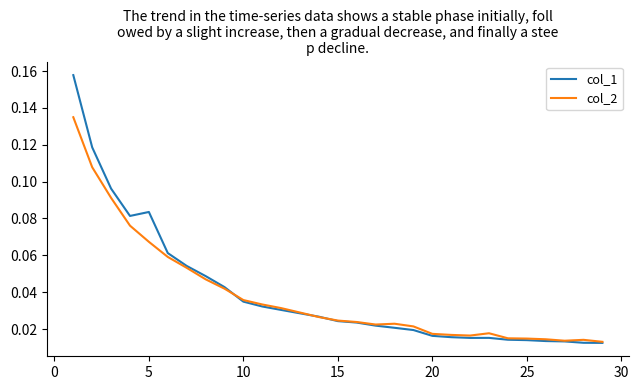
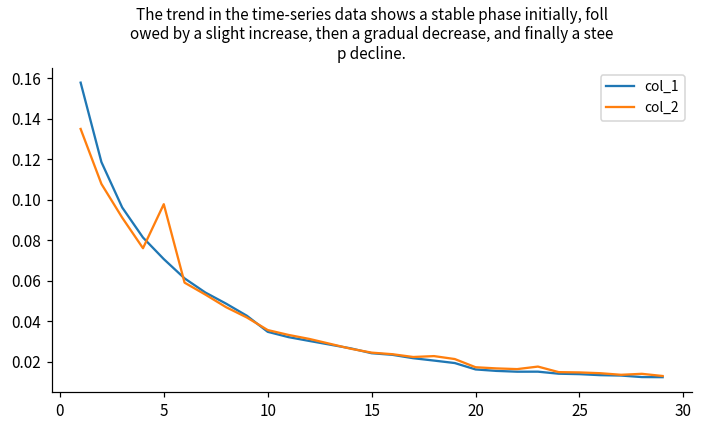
col_1, 5: 0.084 -> 0.071
col_2, 5: 0.067 -> 0.098
